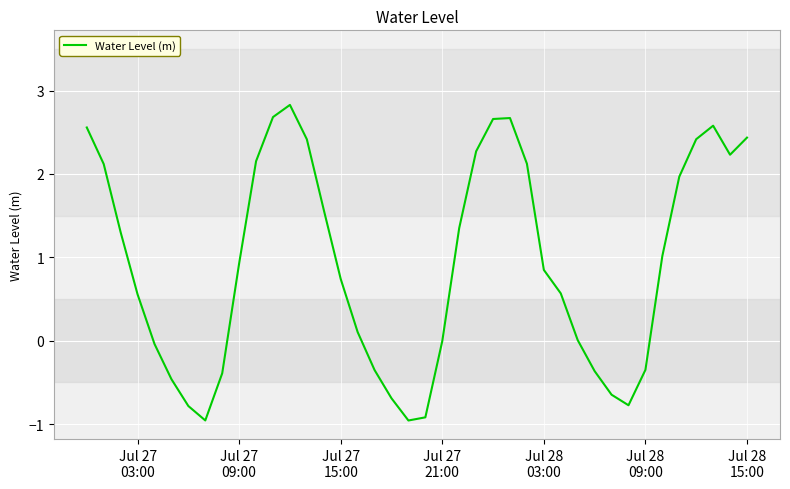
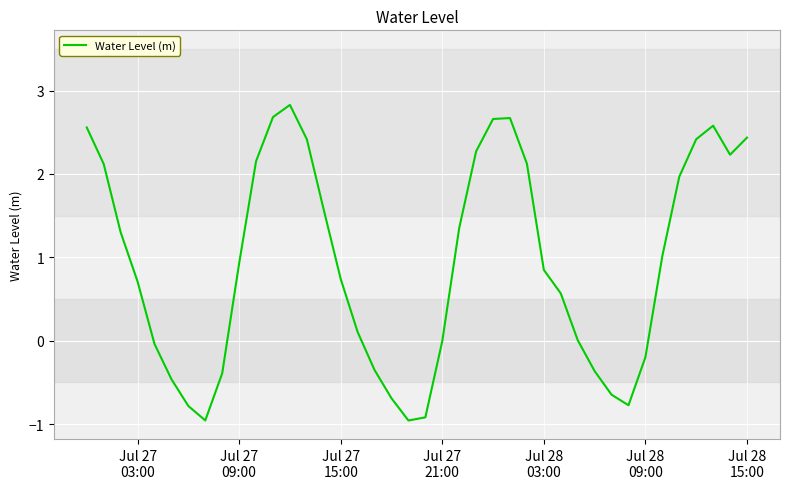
Jul 27 03:00: 0.6 -> 0.7
Jul 28 09:00: -0.3 -> -0.2
